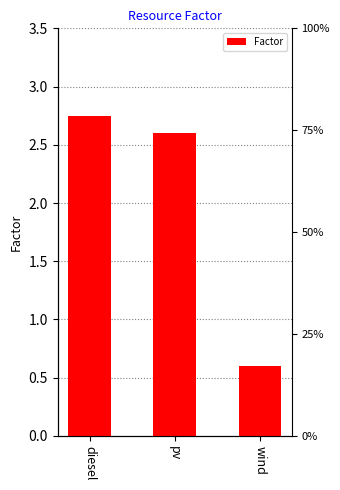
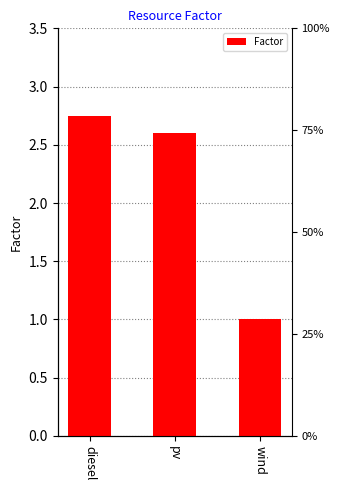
wind: 0.6 -> 1.0
